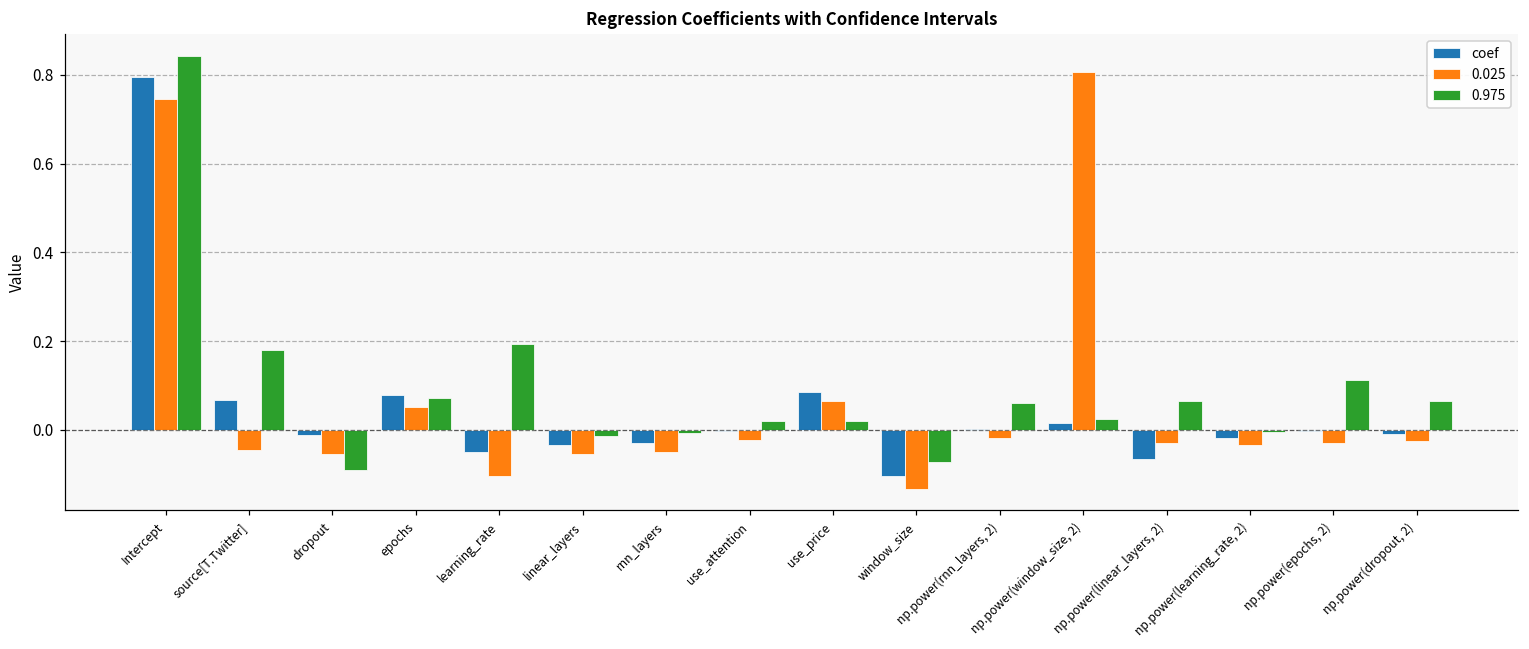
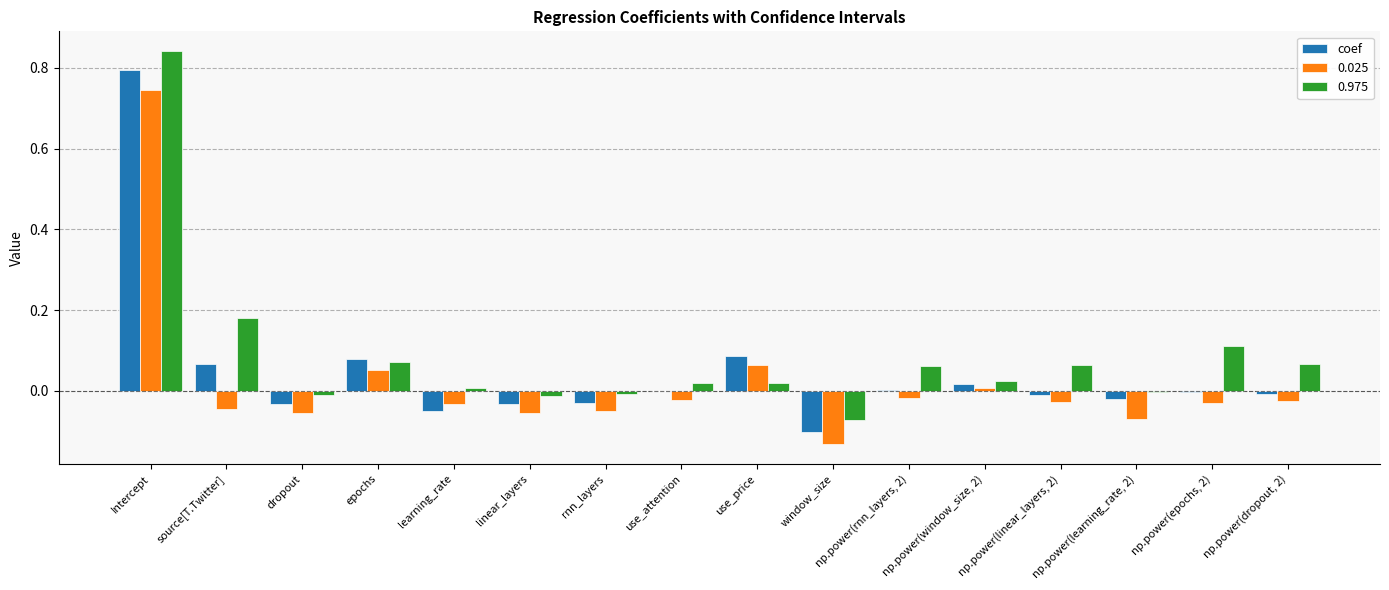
coef, dropout: -0.01 -> -0.03
0.975, dropout: -0.09 -> -0.01
0.025, learning_rate: -0.10 -> -0.03
0.975, learning_rate: 0.19 -> 0.01
0.025, np.power(window_size, 2): 0.81 -> 0.01
coef, np.power(linear_layers, 2): -0.07 -> -0.01
0.025, np.power(learning_rate, 2): -0.04 -> -0.07
